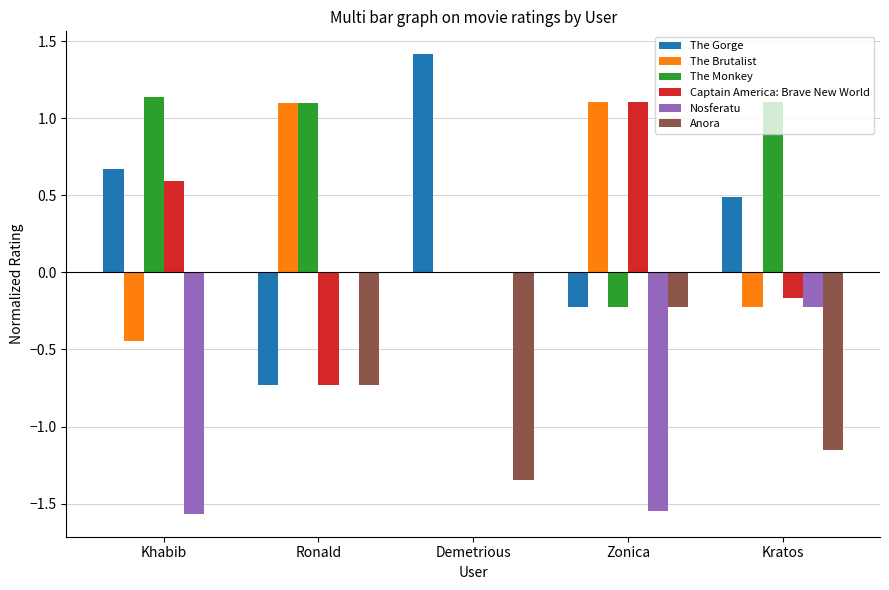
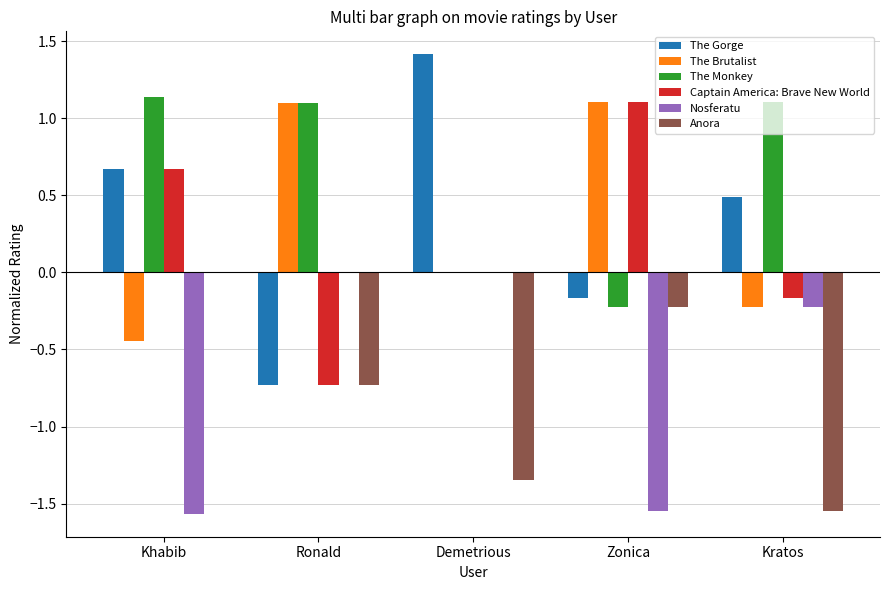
Captain America: Brave New World, Khabib: 0.59 -> 0.67
The Gorge, Zonica: -0.22 -> -0.16
Anora, Kratos: -1.15 -> -1.55
